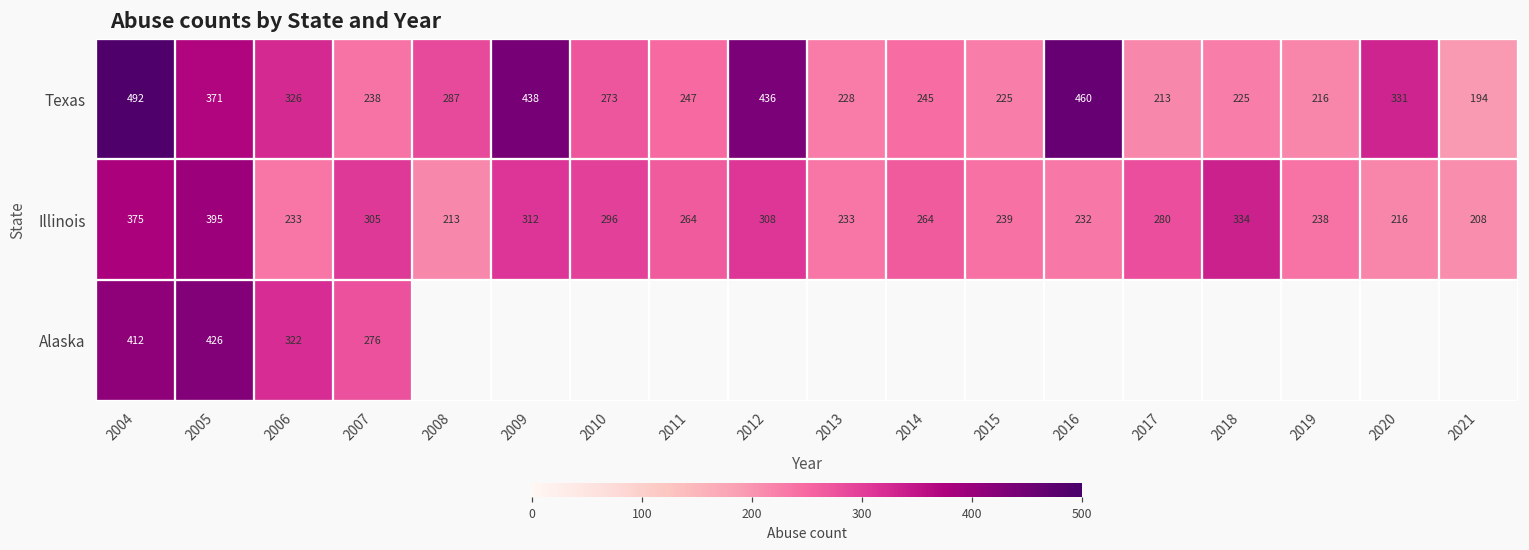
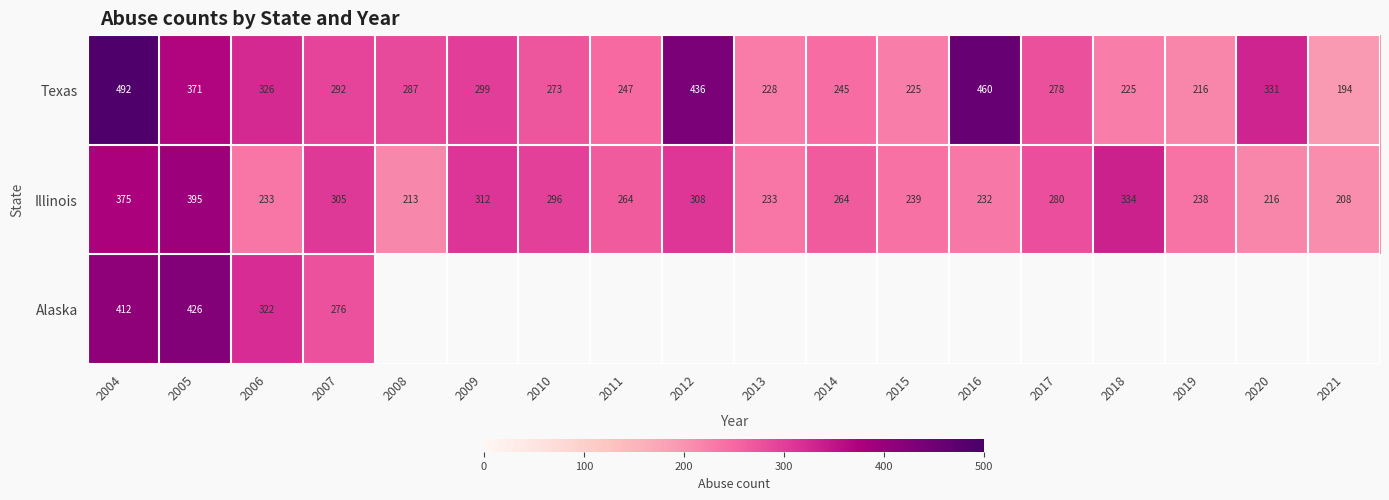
Texas, 2007: 238 -> 292
Texas, 2009: 438 -> 299
Texas, 2017: 213 -> 278
